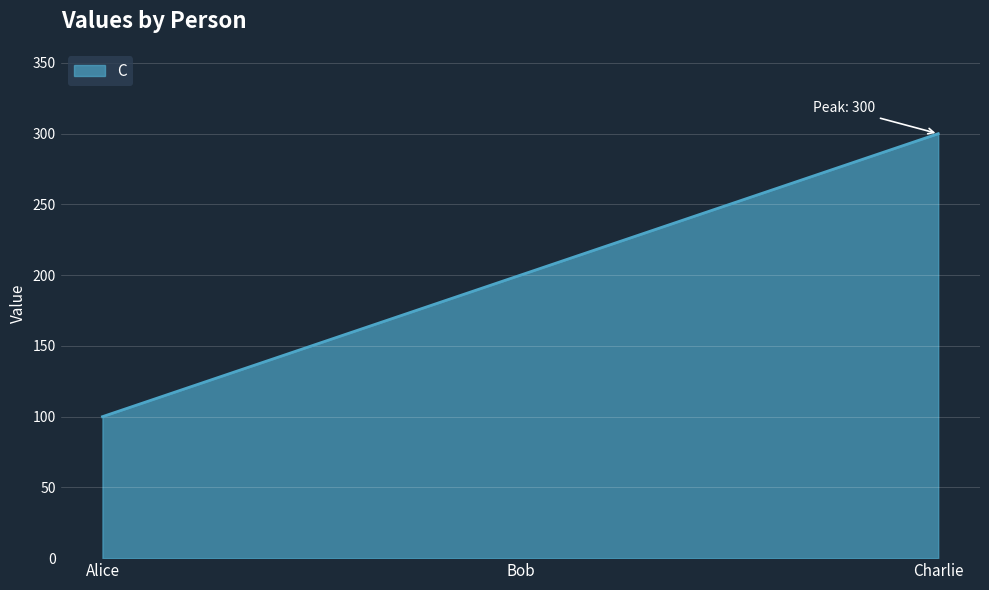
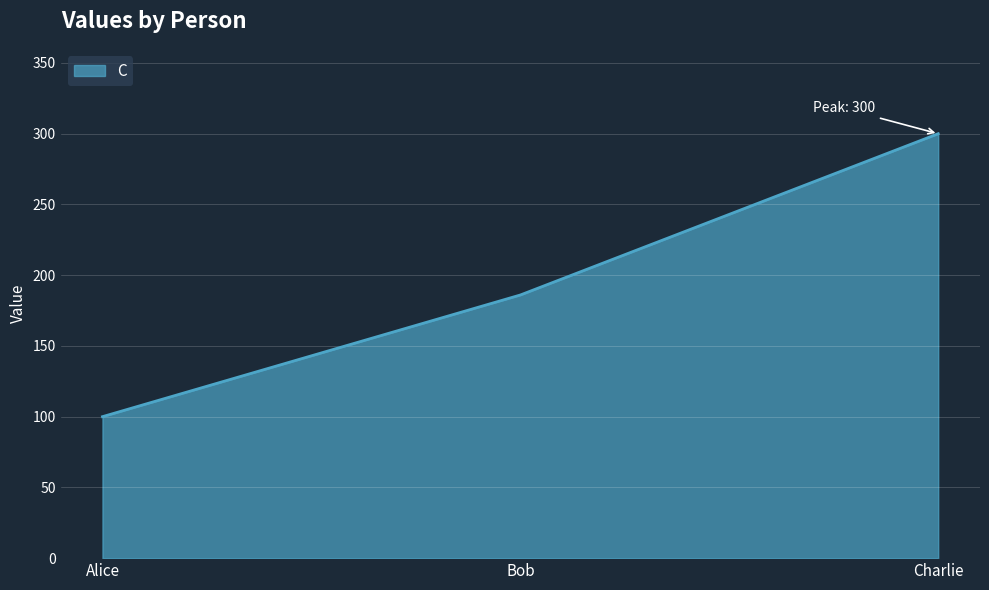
Bob: 200 -> 186
